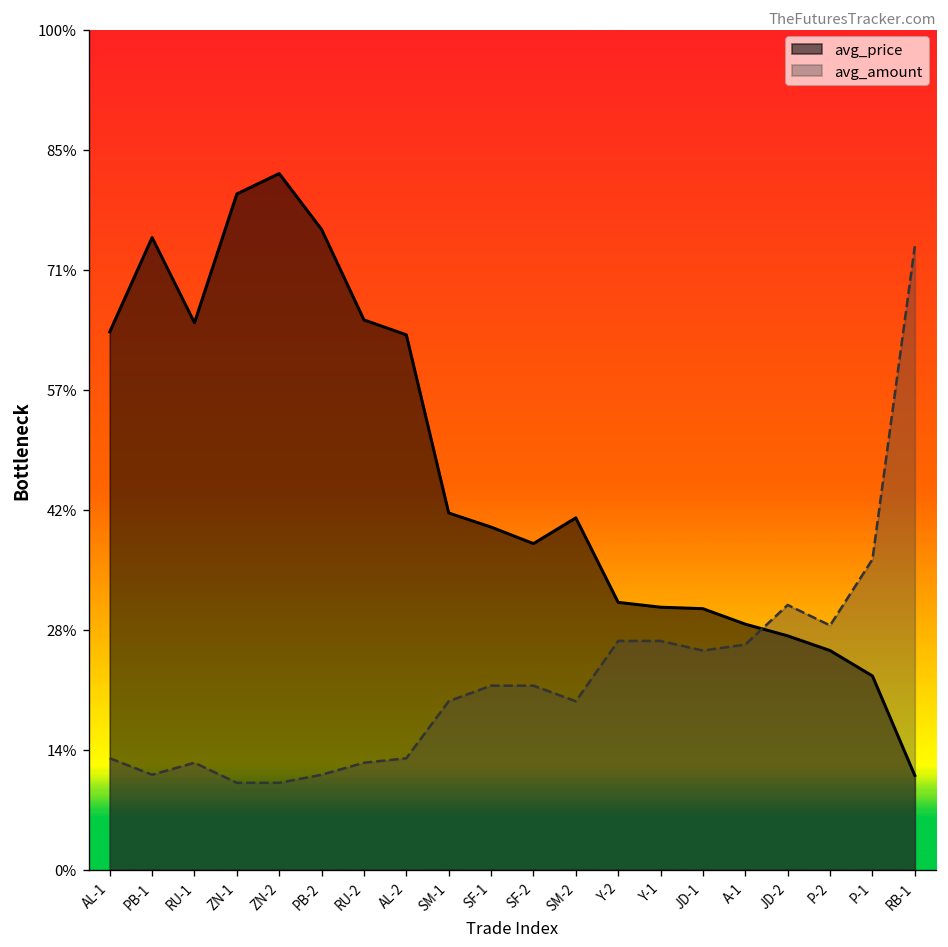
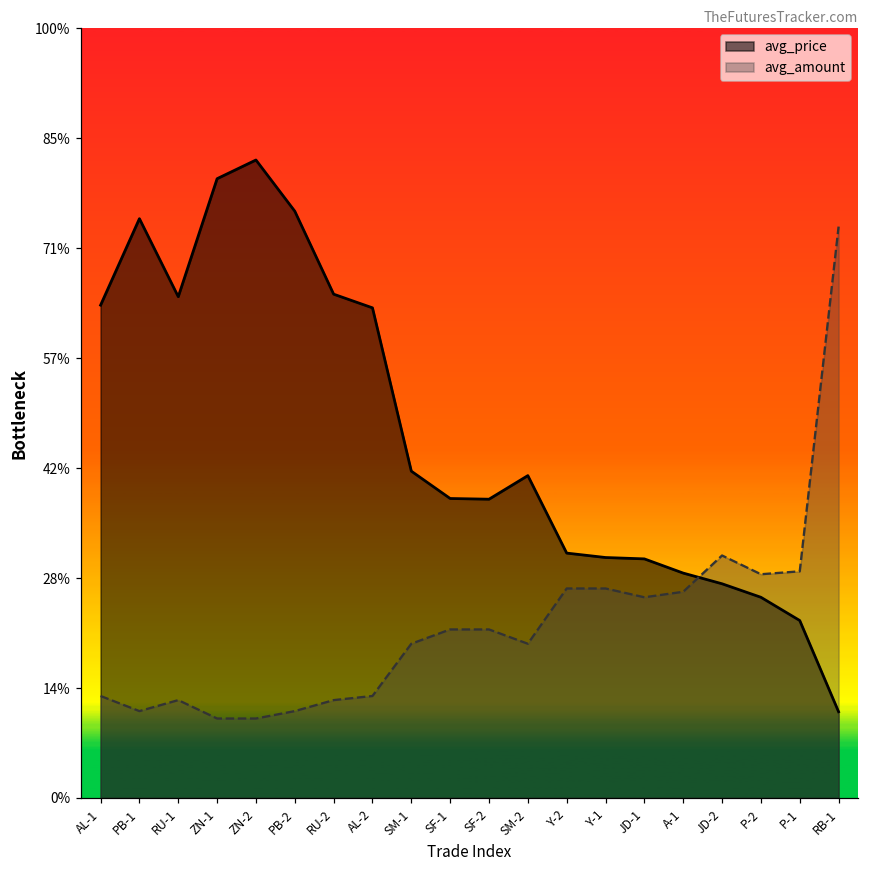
avg_price, SF-1: 41% -> 39%
avg_amount, P-1: 37% -> 29%
